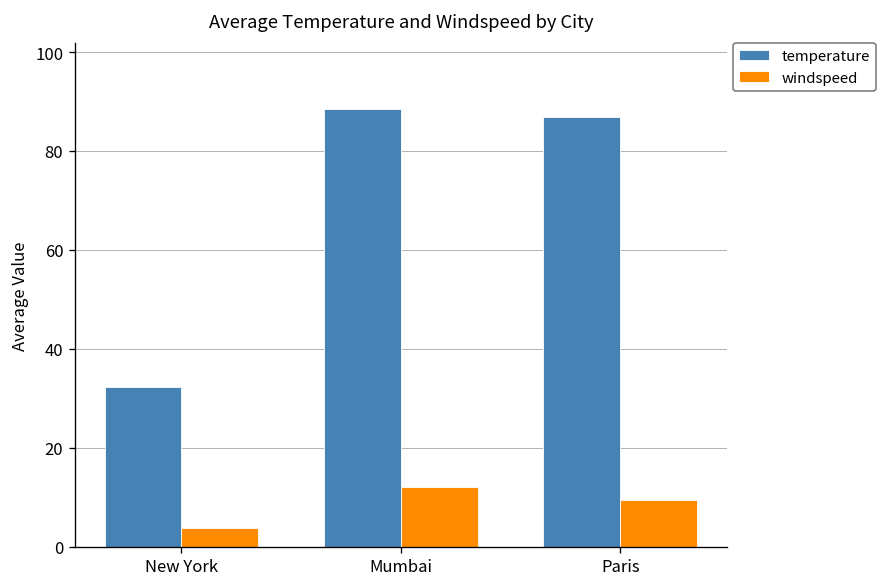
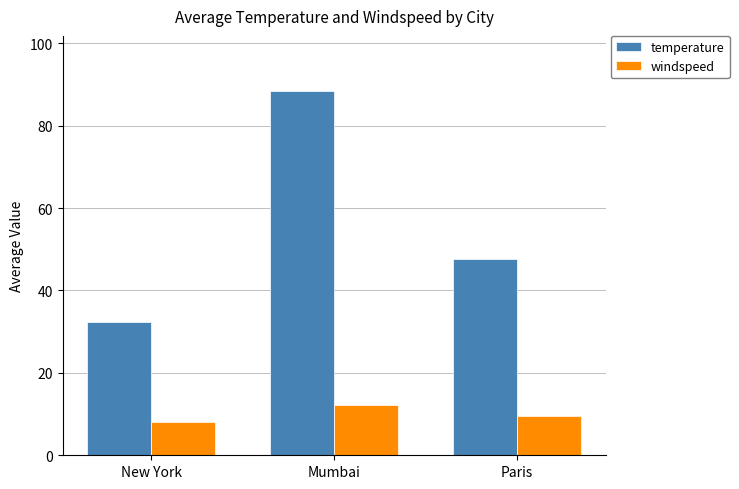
windspeed, New York: 4 -> 8
temperature, Paris: 87 -> 48
